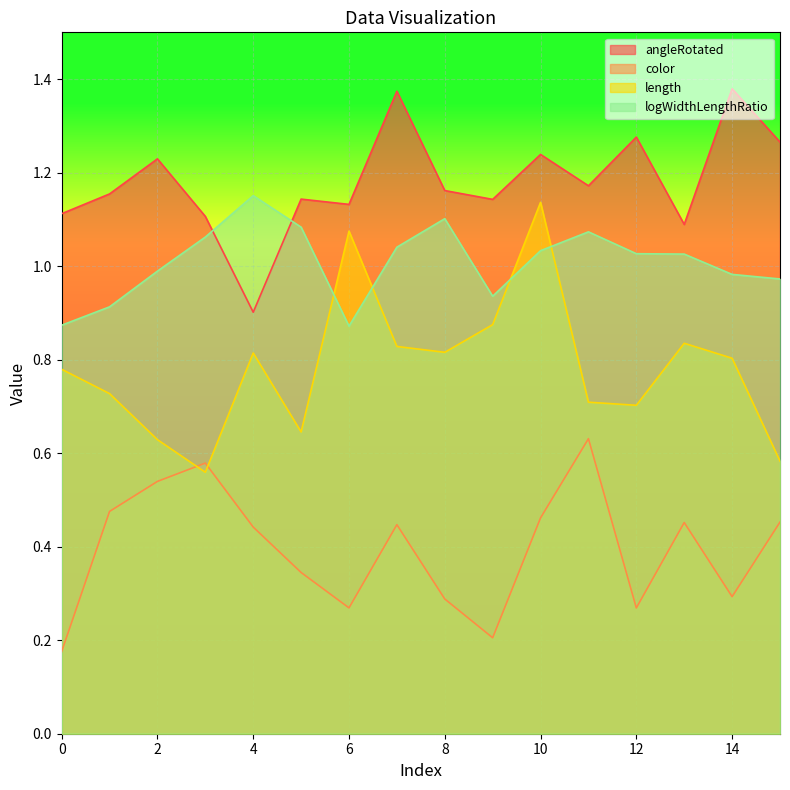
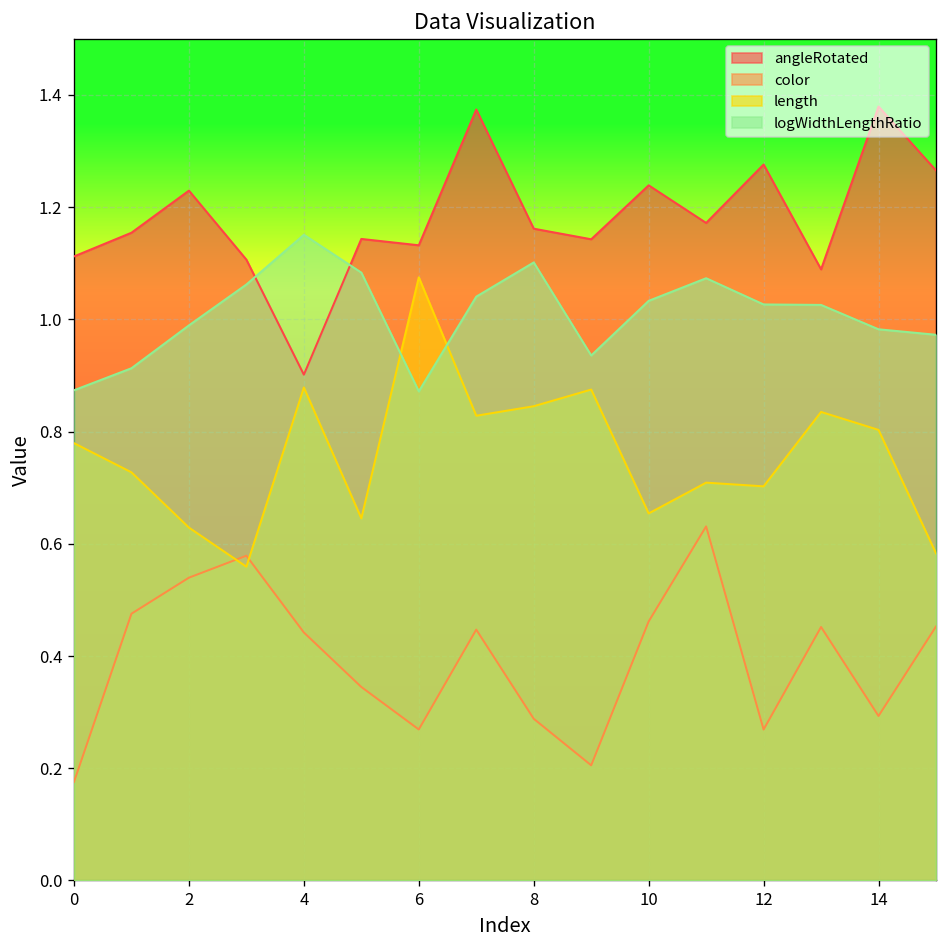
length, 4: 0.81 -> 0.88
length, 8: 0.82 -> 0.85
length, 10: 1.14 -> 0.65
